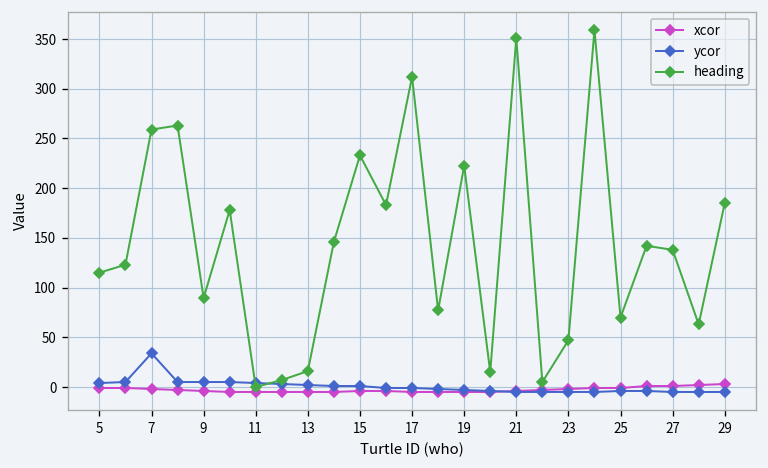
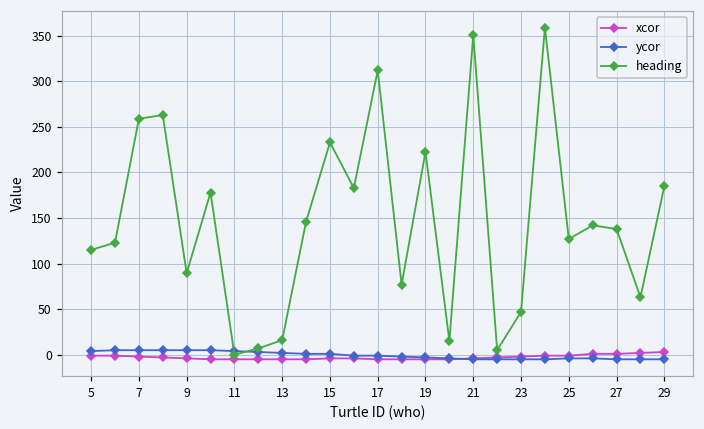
ycor, 7: 30 -> 10
heading, 25: 70 -> 130
